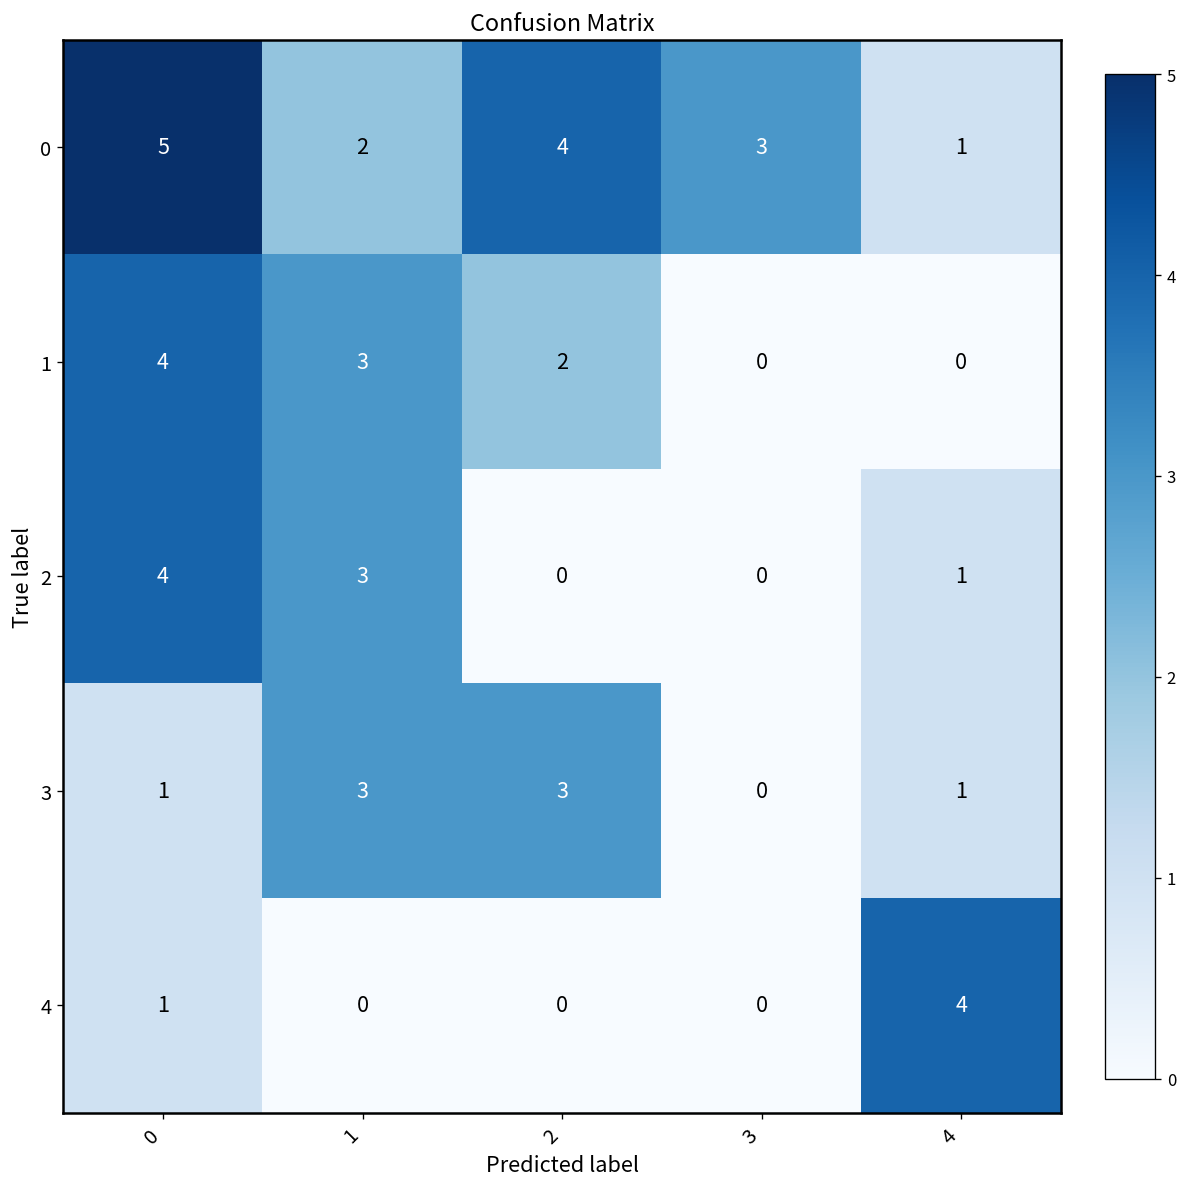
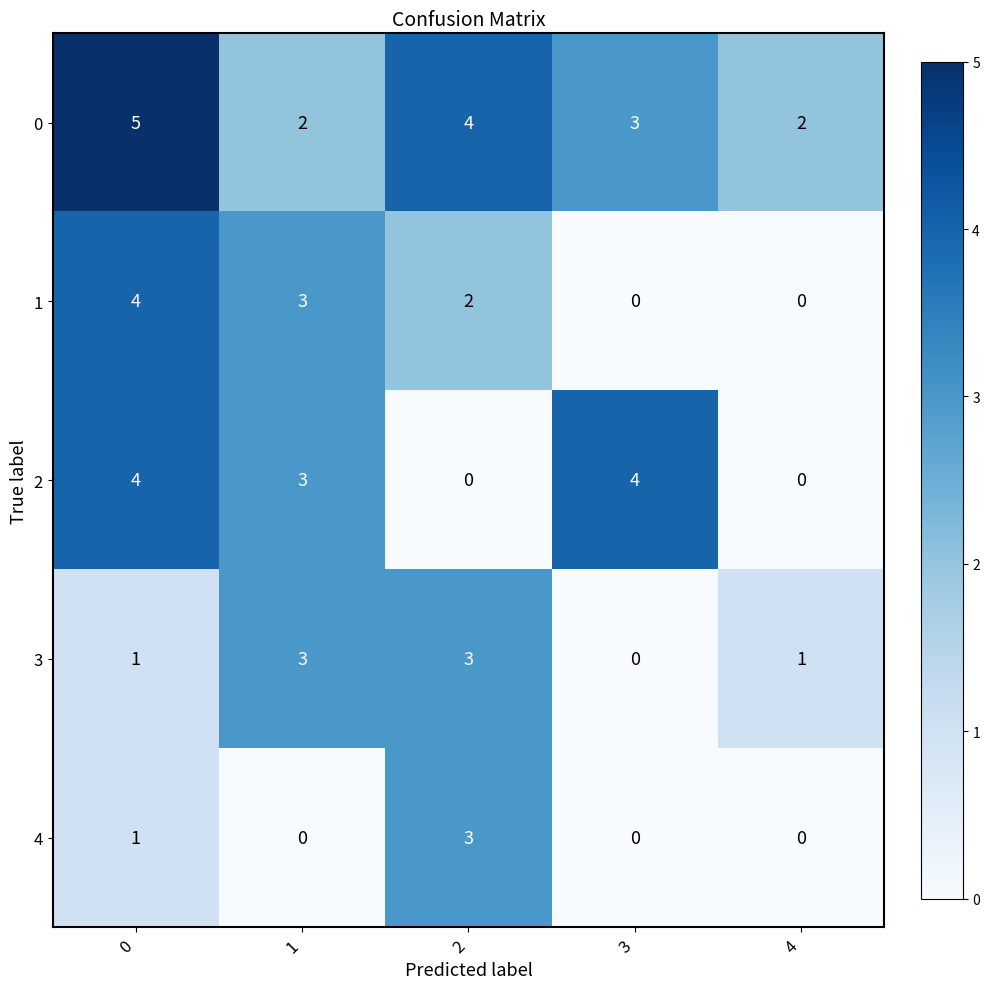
0, 4: 1 -> 2
2, 3: 0 -> 4
2, 4: 1 -> 0
4, 2: 0 -> 3
4, 4: 4 -> 0
